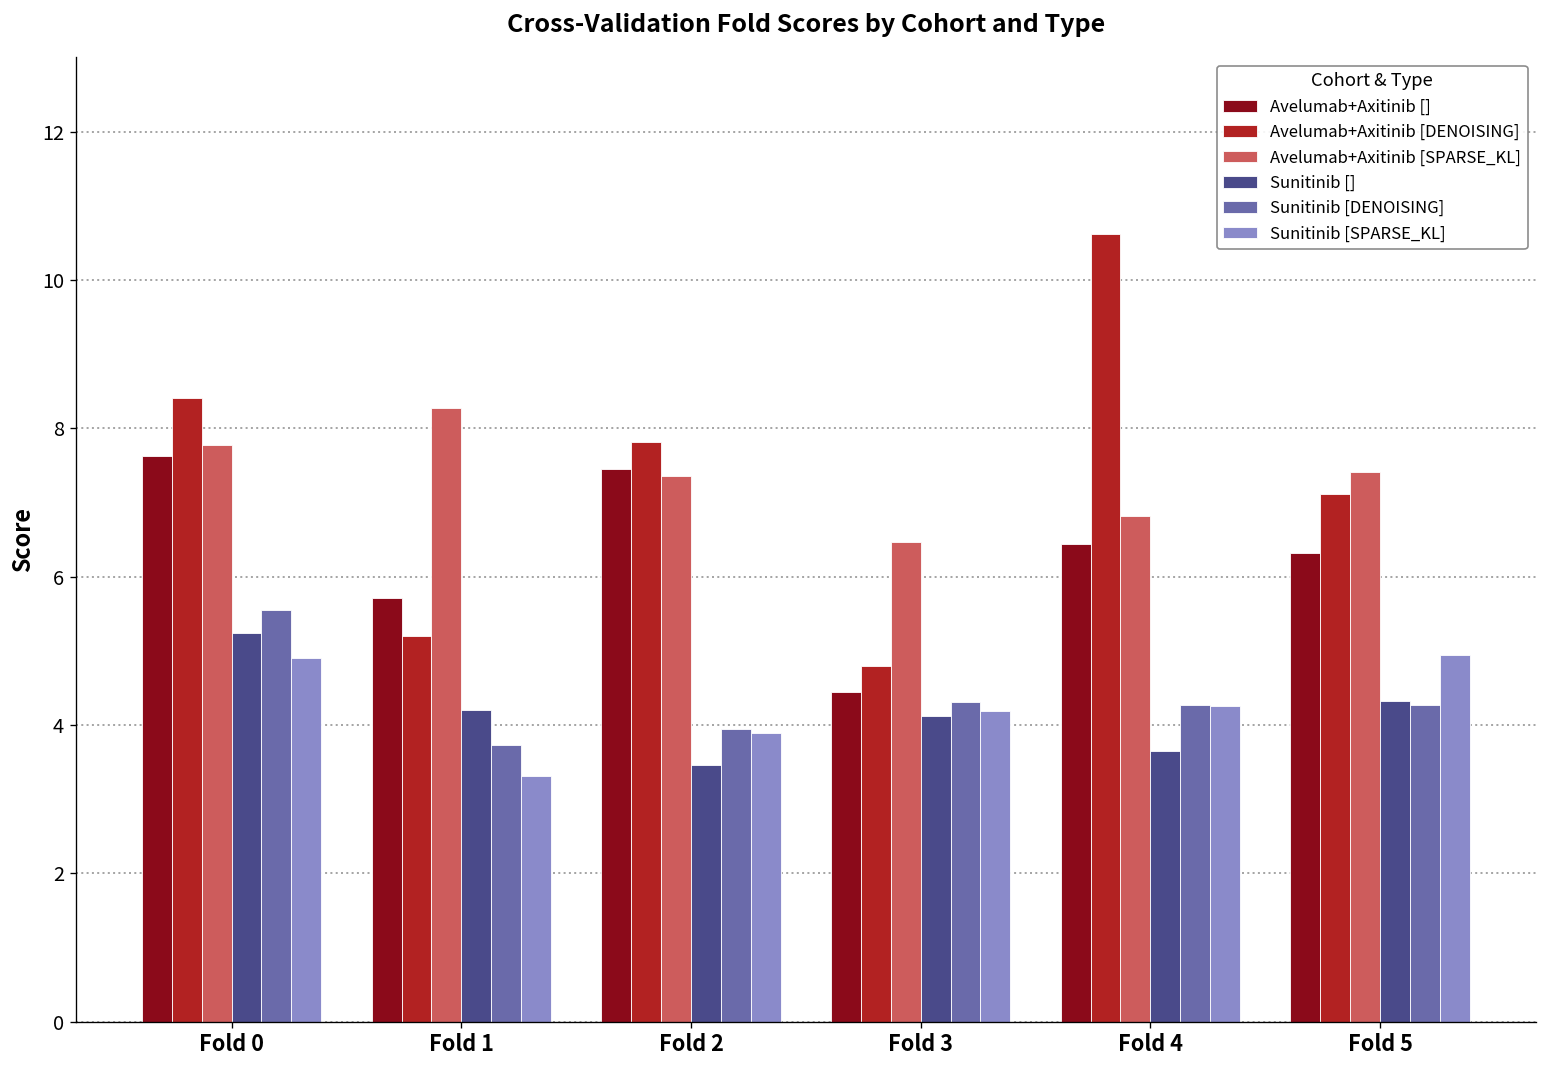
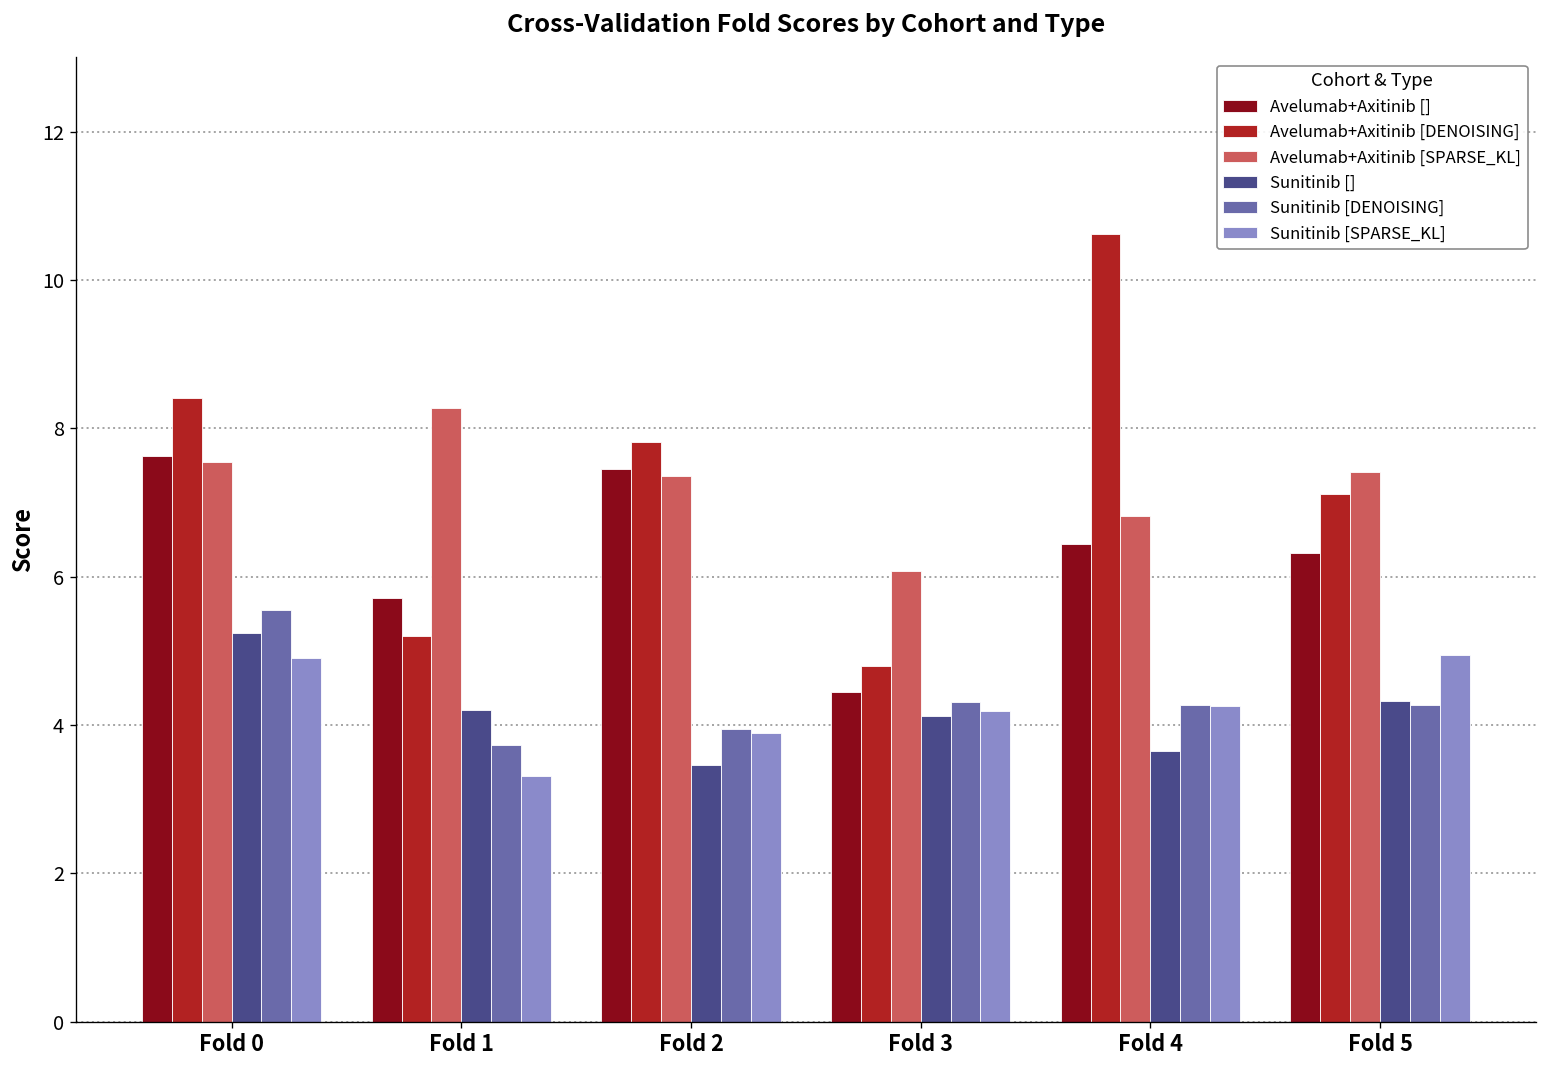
Avelumab+Axitinib [SPARSE_KL], Fold 0: 7.8 -> 7.6
Avelumab+Axitinib [SPARSE_KL], Fold 3: 6.5 -> 6.1
